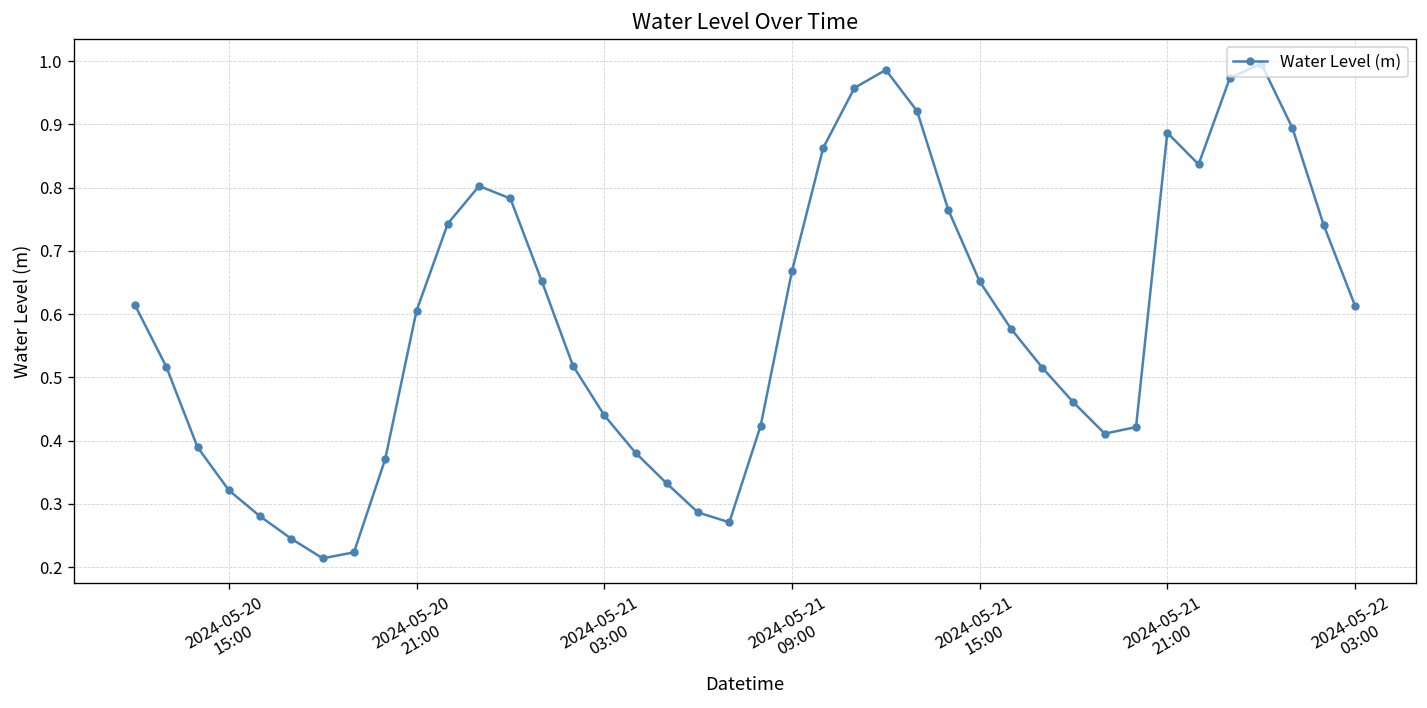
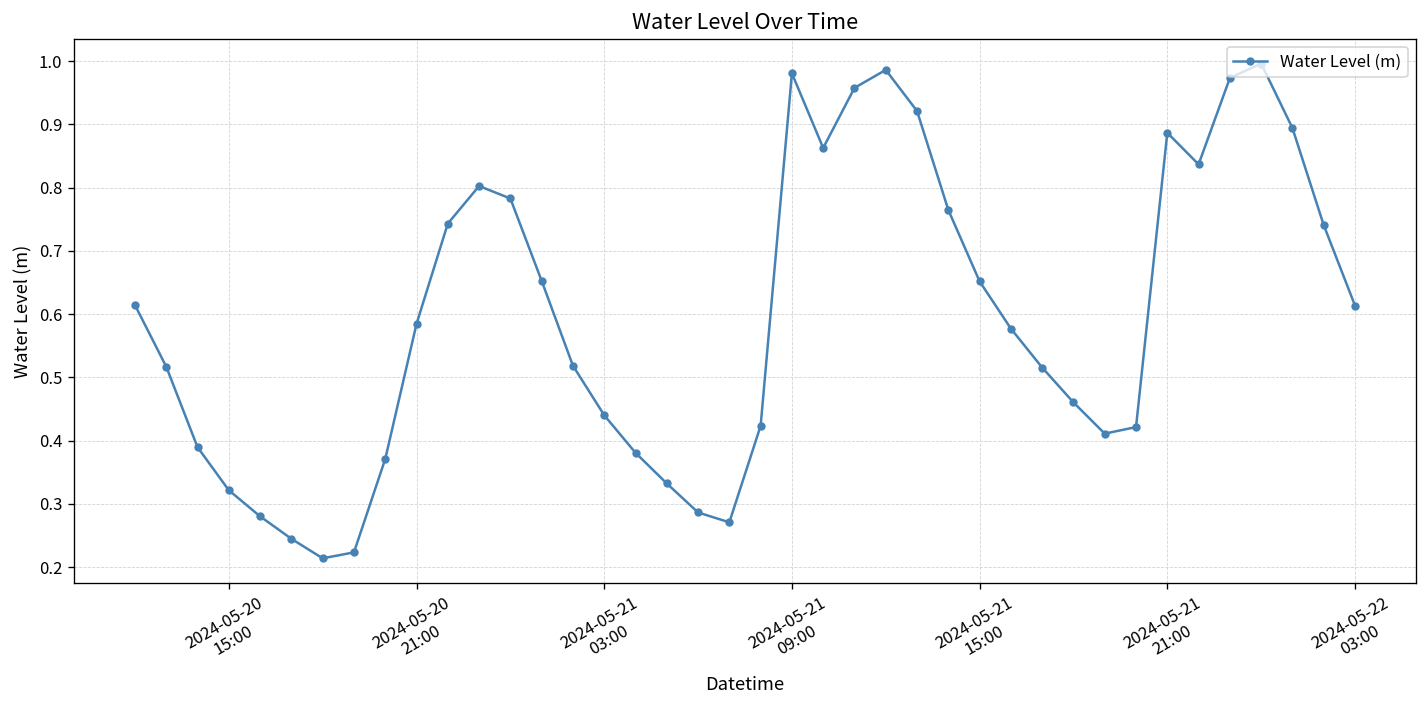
2024-05-20 21:00: 0.61 -> 0.58
2024-05-21 09:00: 0.67 -> 0.98
